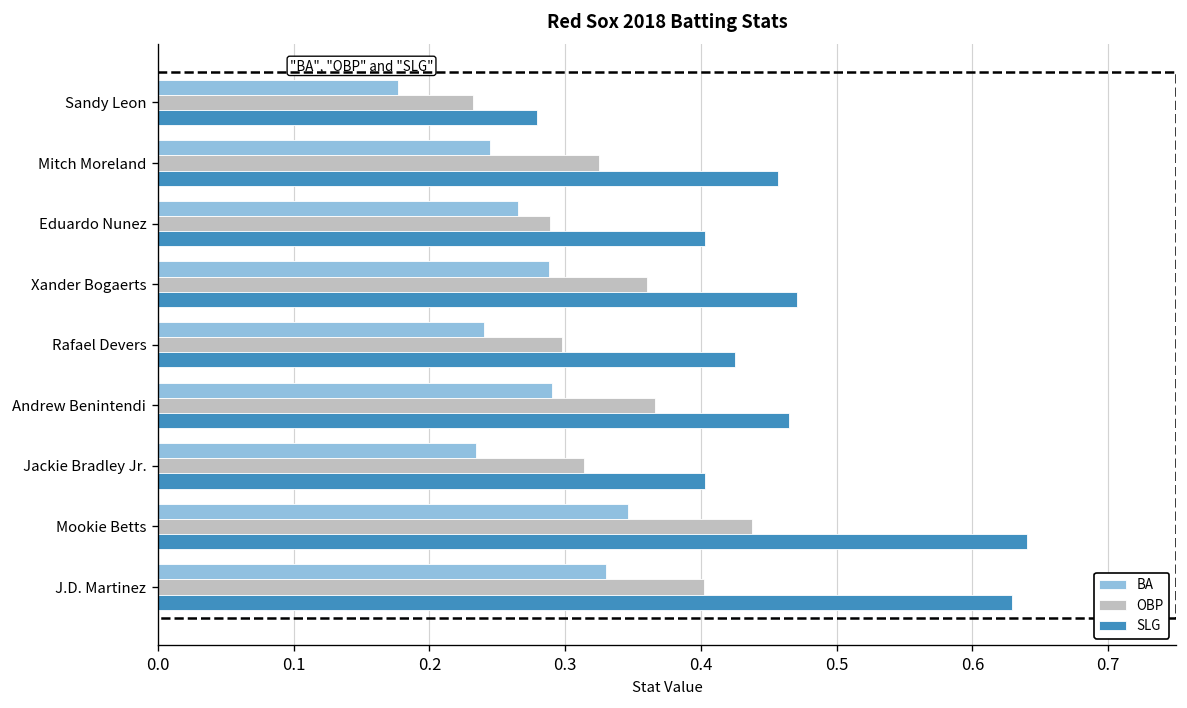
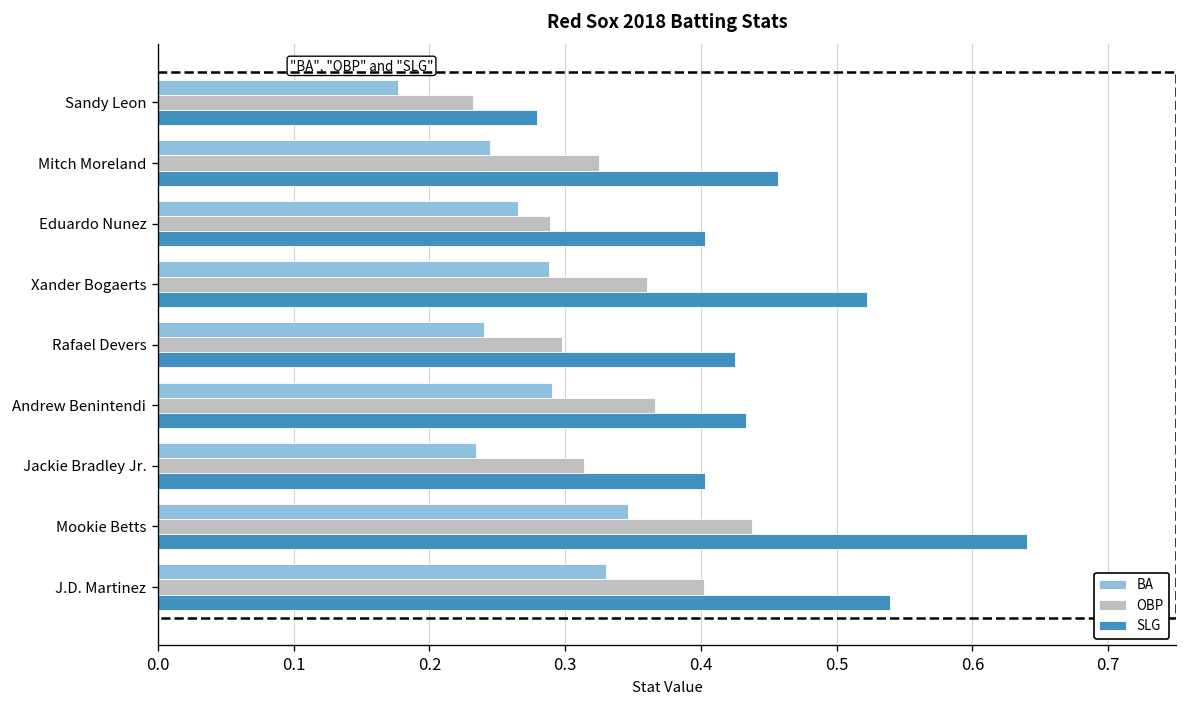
SLG, Xander Bogaerts: 0.471 -> 0.522
SLG, Andrew Benintendi: 0.465 -> 0.433
SLG, J.D. Martinez: 0.629 -> 0.539
